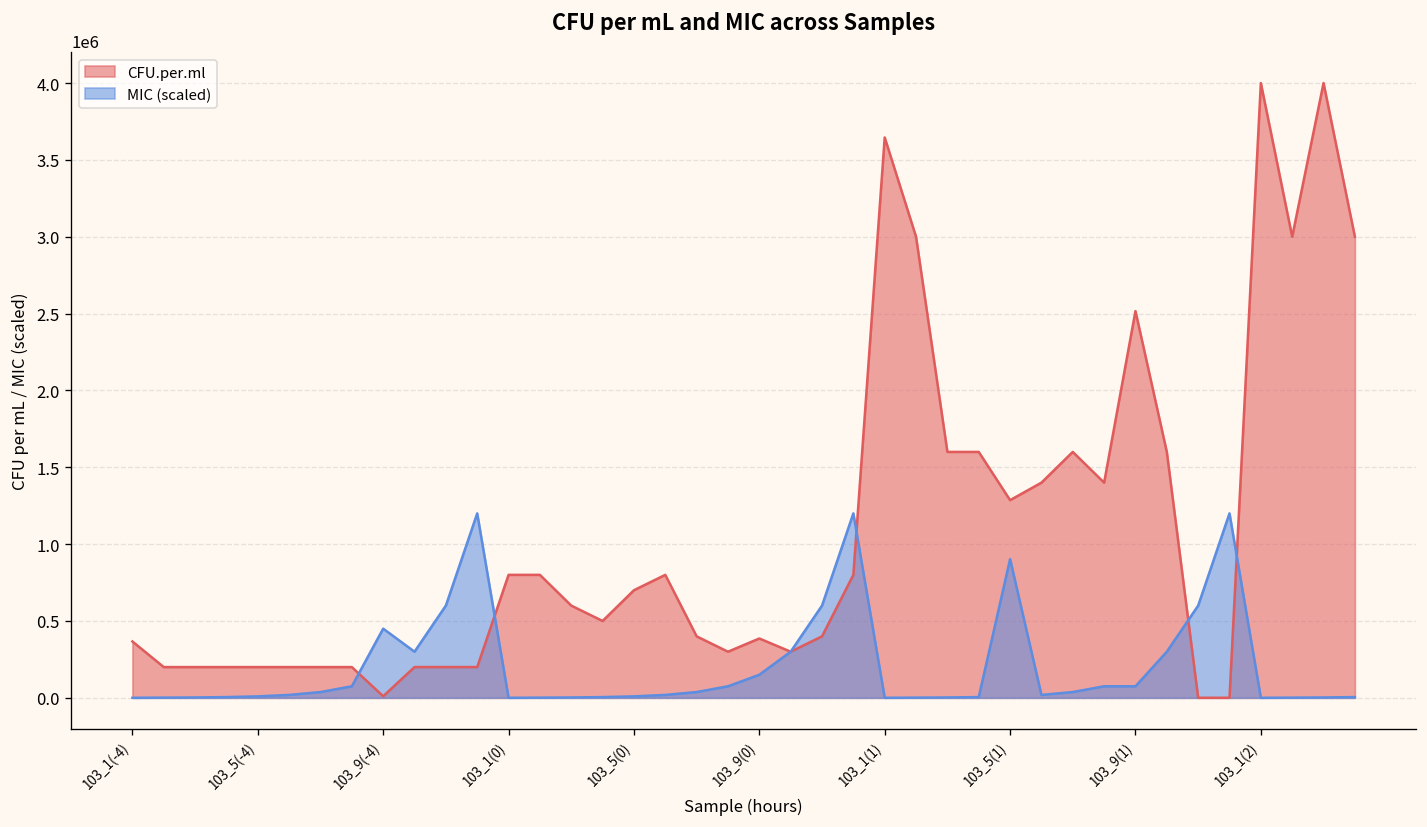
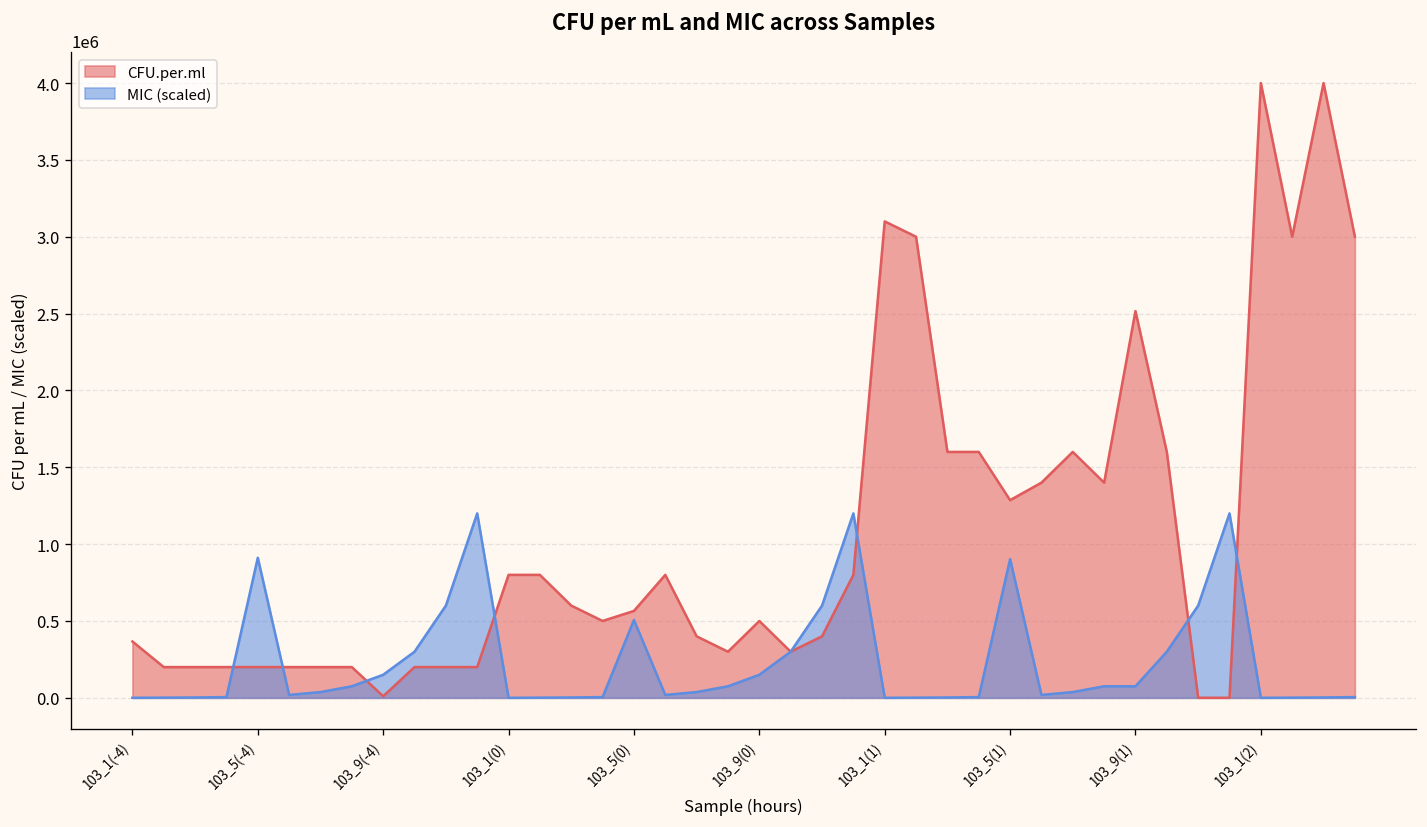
MIC (scaled), 103_5(-4): 10000 -> 910000
MIC (scaled), 103_9(-4): 450000 -> 150000
CFU.per.ml, 103_5(0): 700000 -> 570000
MIC (scaled), 103_5(0): 10000 -> 510000
CFU.per.ml, 103_9(0): 390000 -> 500000
CFU.per.ml, 103_1(1): 3650000 -> 3100000
